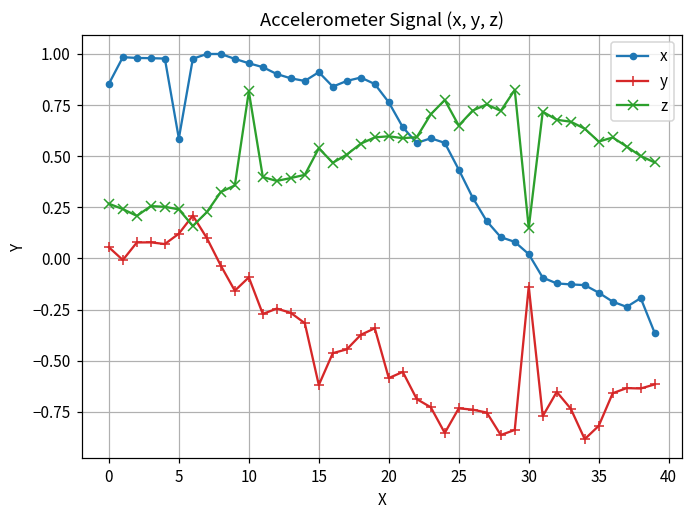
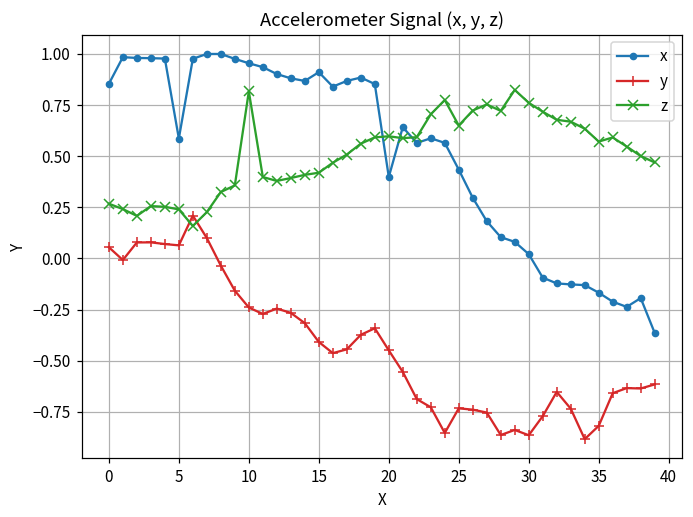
y, 5: 0.12 -> 0.06
y, 10: -0.09 -> -0.24
y, 15: -0.62 -> -0.41
z, 15: 0.54 -> 0.42
x, 20: 0.76 -> 0.40
y, 20: -0.58 -> -0.45
y, 30: -0.14 -> -0.86
z, 30: 0.15 -> 0.76
